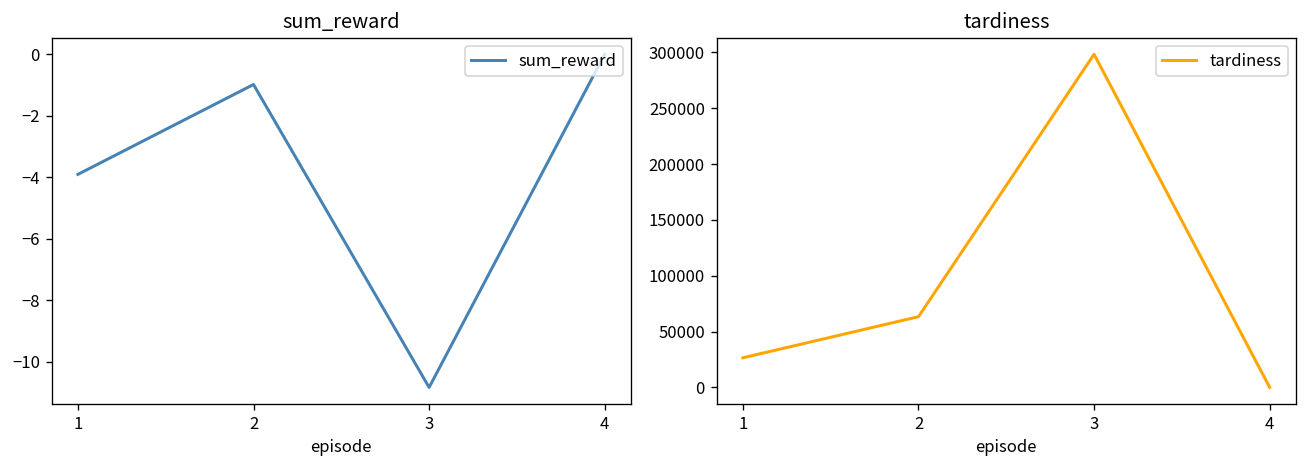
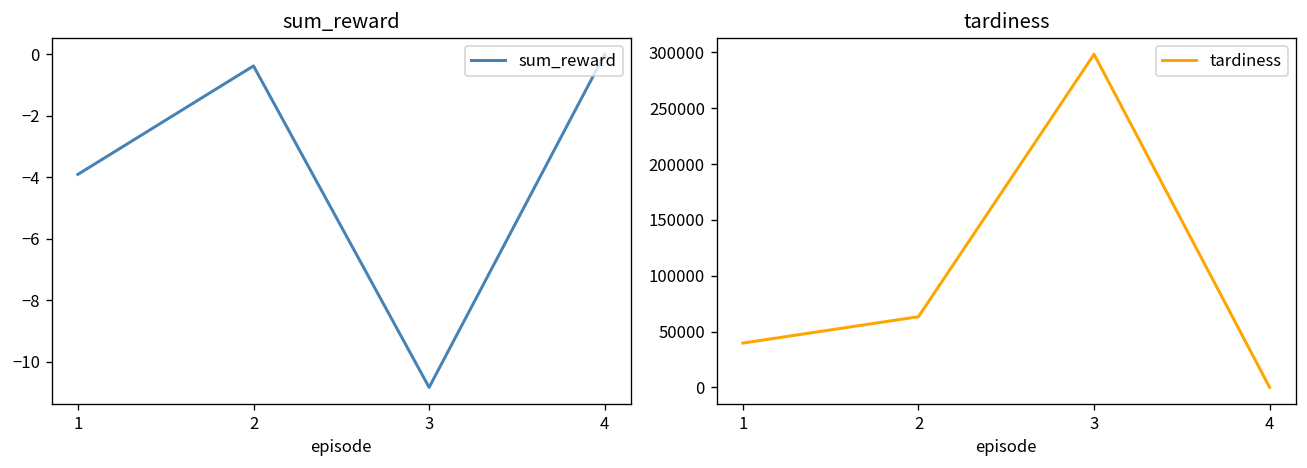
sum_reward, 2: -1.0 -> -0.4
tardiness, 1: 30000 -> 40000
